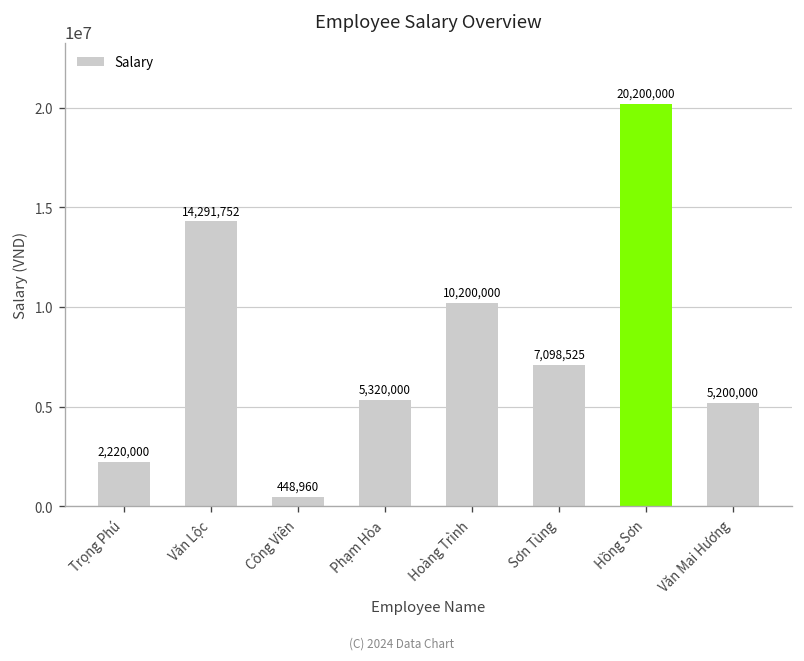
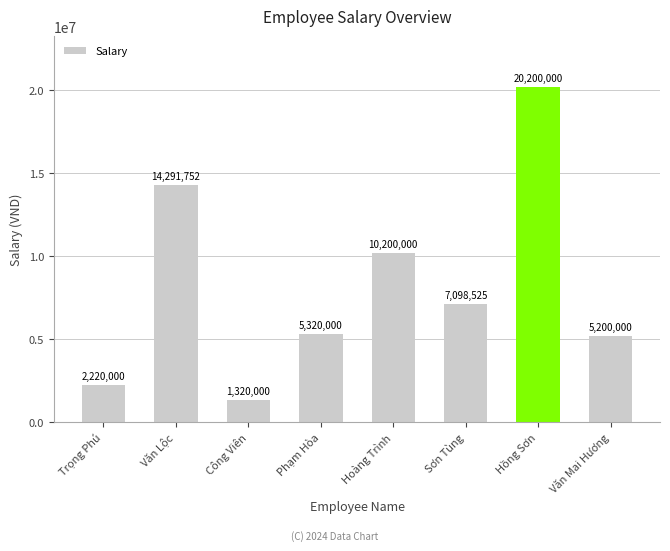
Công Viên: 448,960 -> 1,320,000
